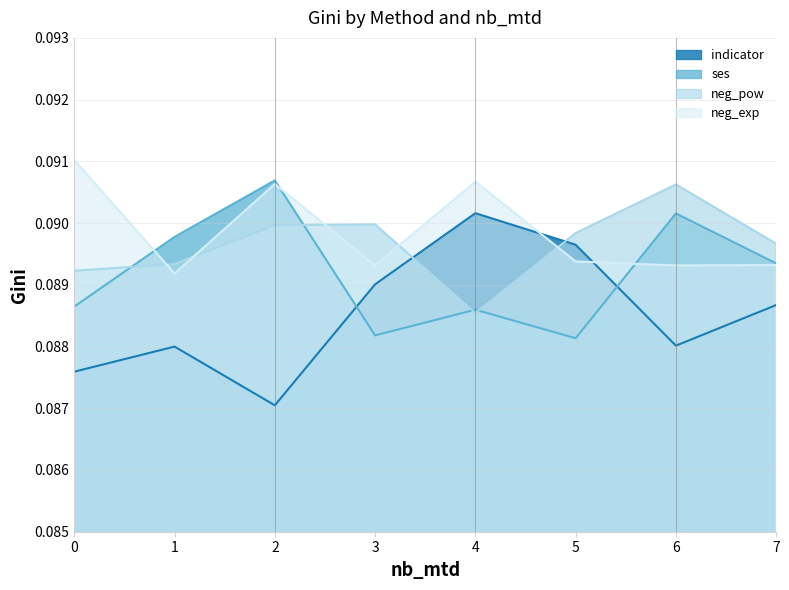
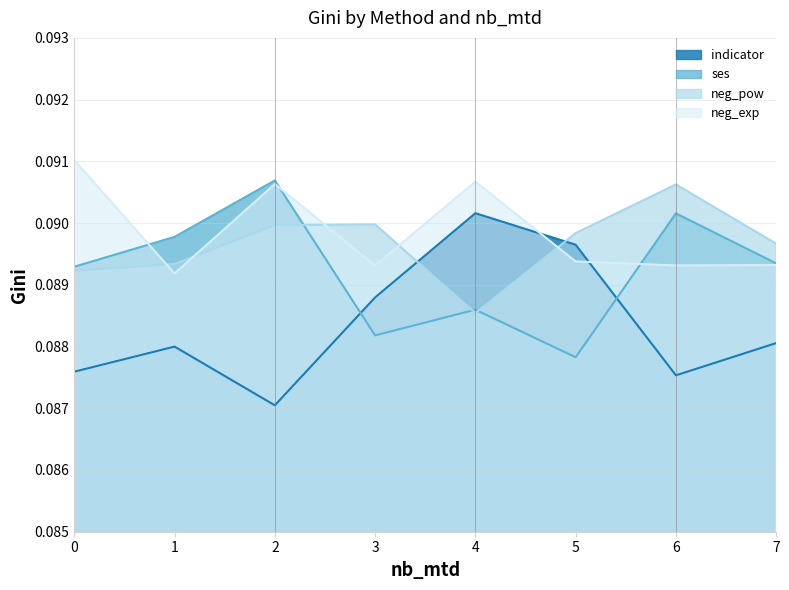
ses, 0: 0.0886 -> 0.0893
indicator, 3: 0.0890 -> 0.0888
ses, 5: 0.0881 -> 0.0878
indicator, 6: 0.0880 -> 0.0875
indicator, 7: 0.0887 -> 0.0881
